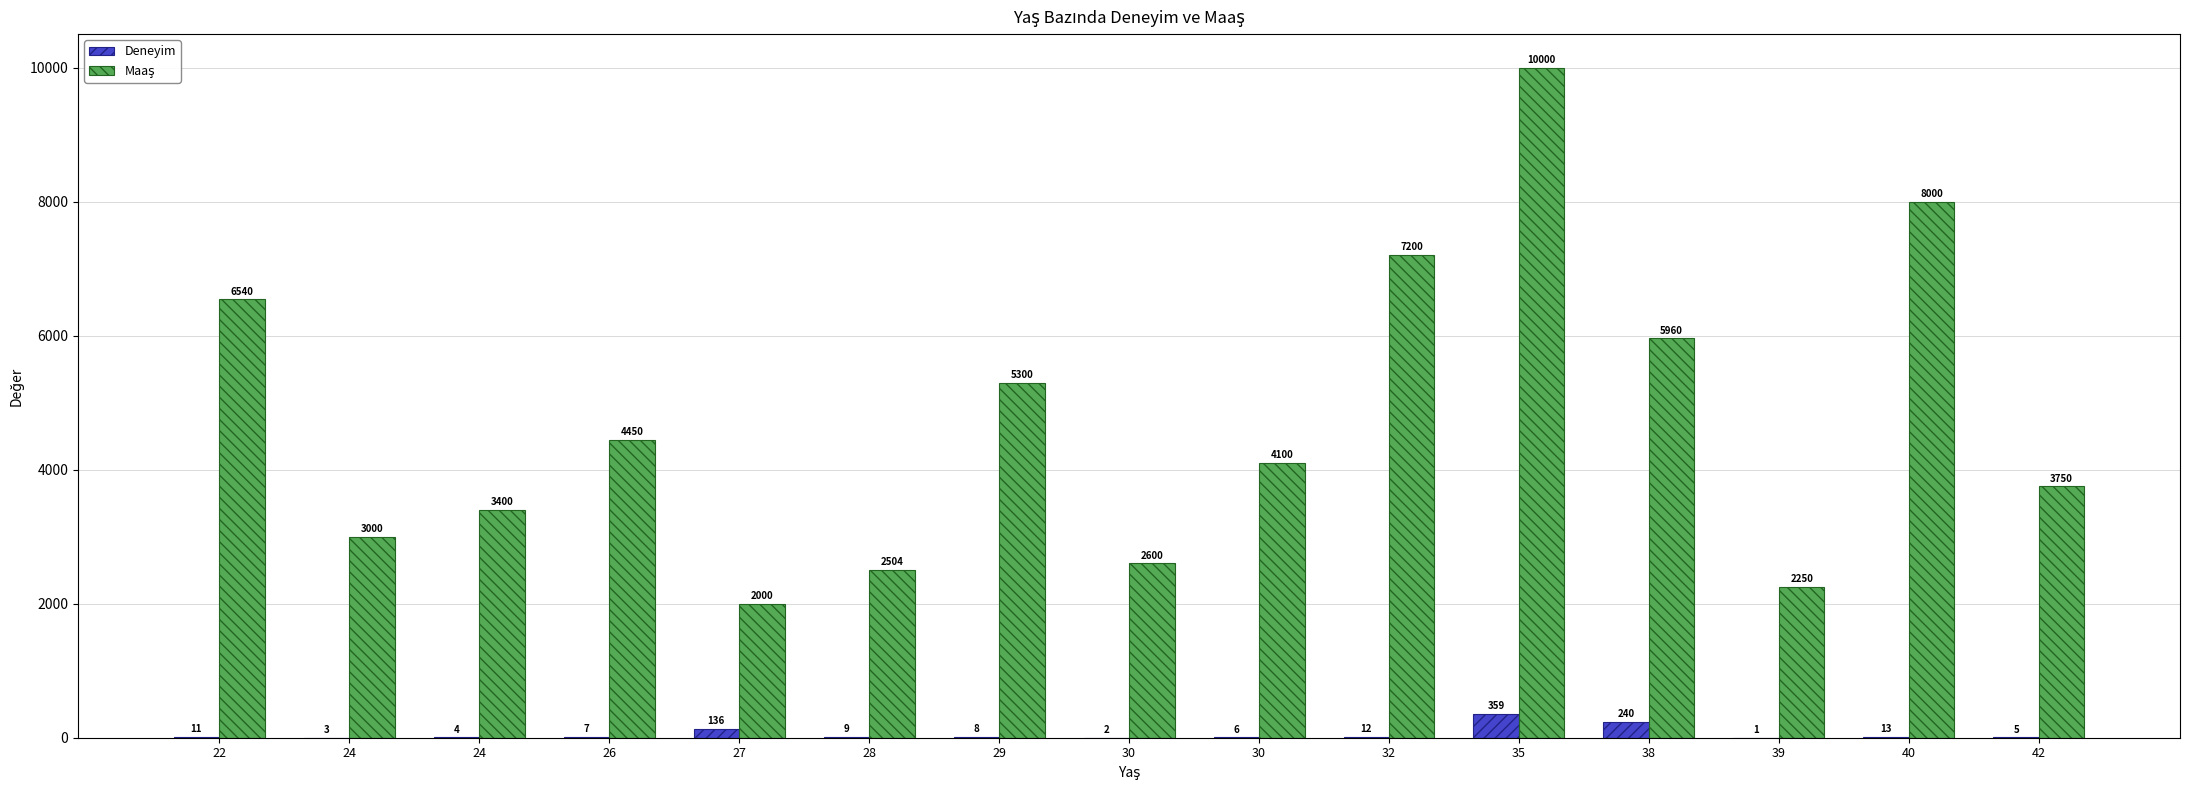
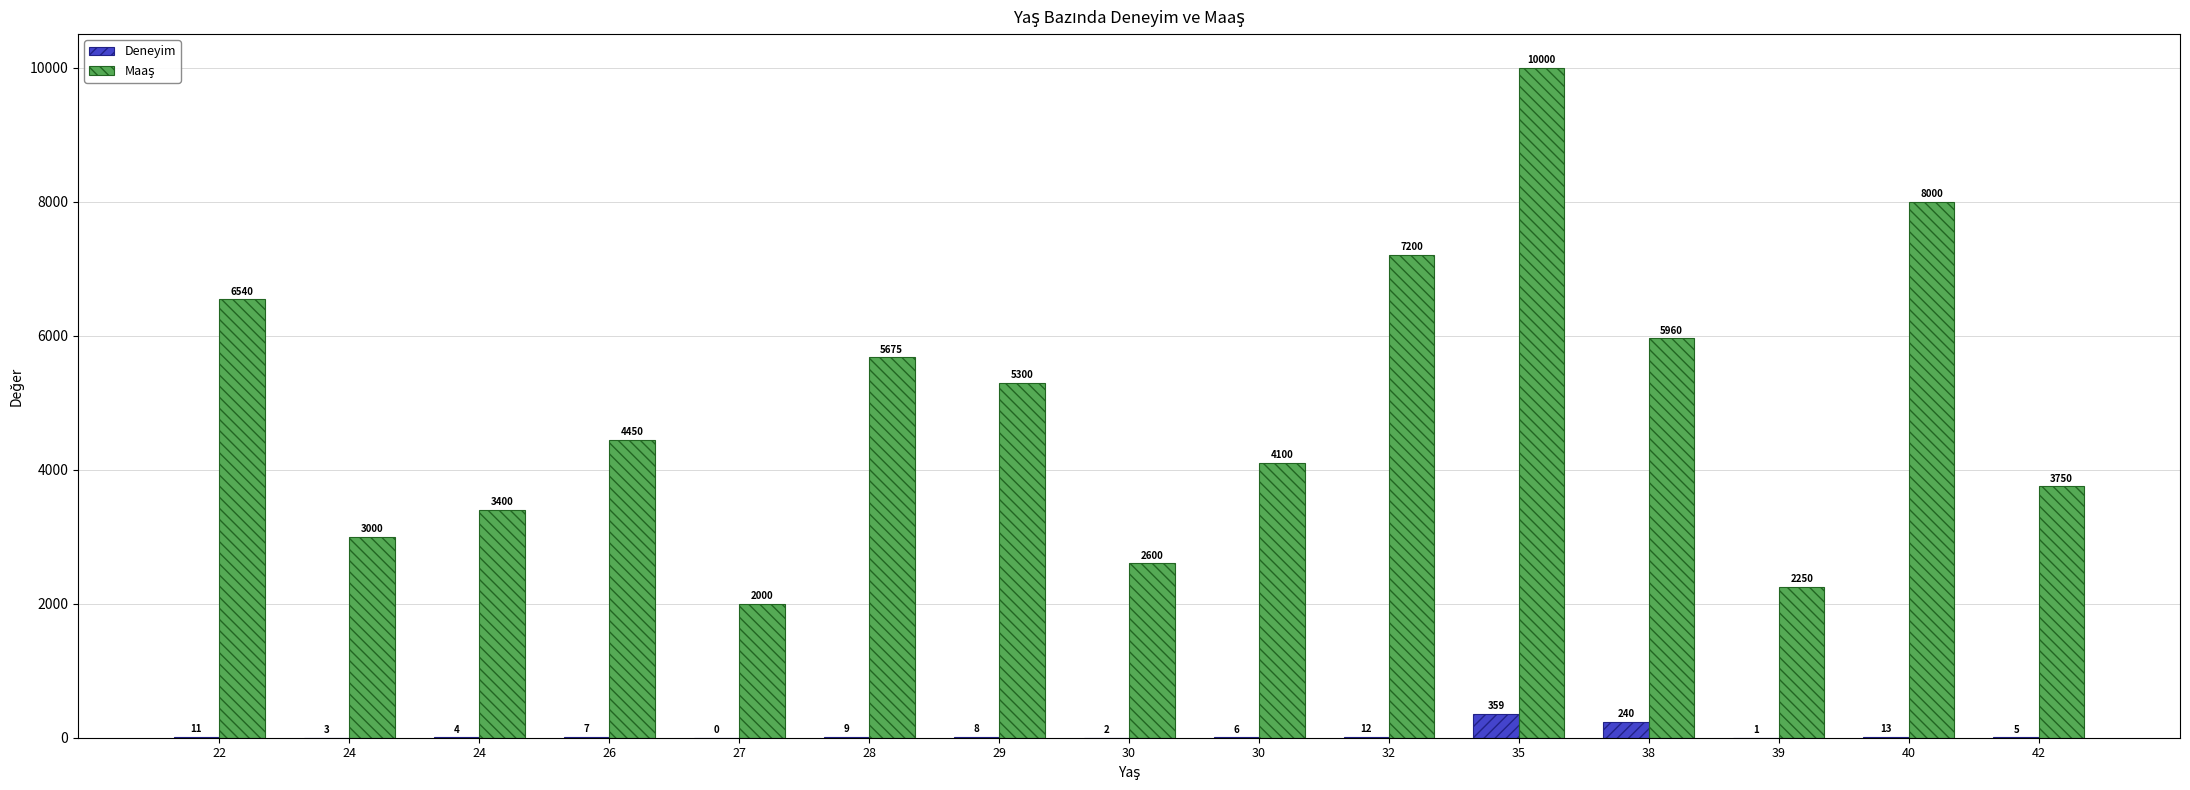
Deneyim, 27: 136 -> 0
Maaş, 28: 2504 -> 5675
